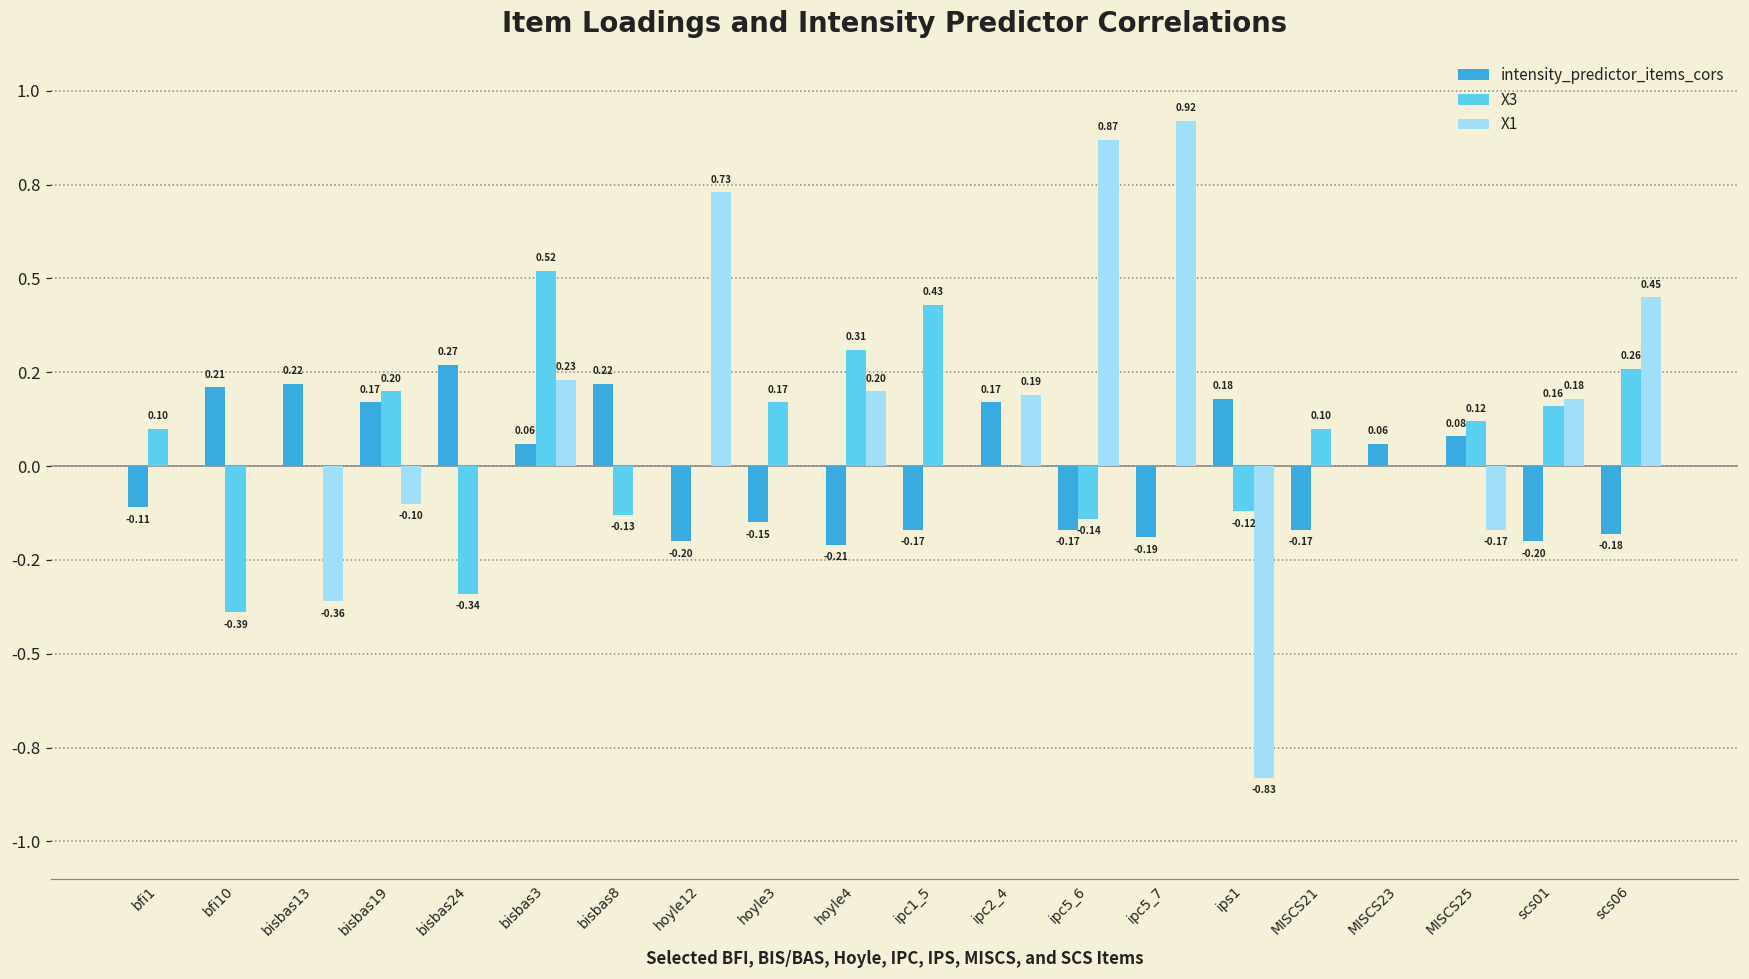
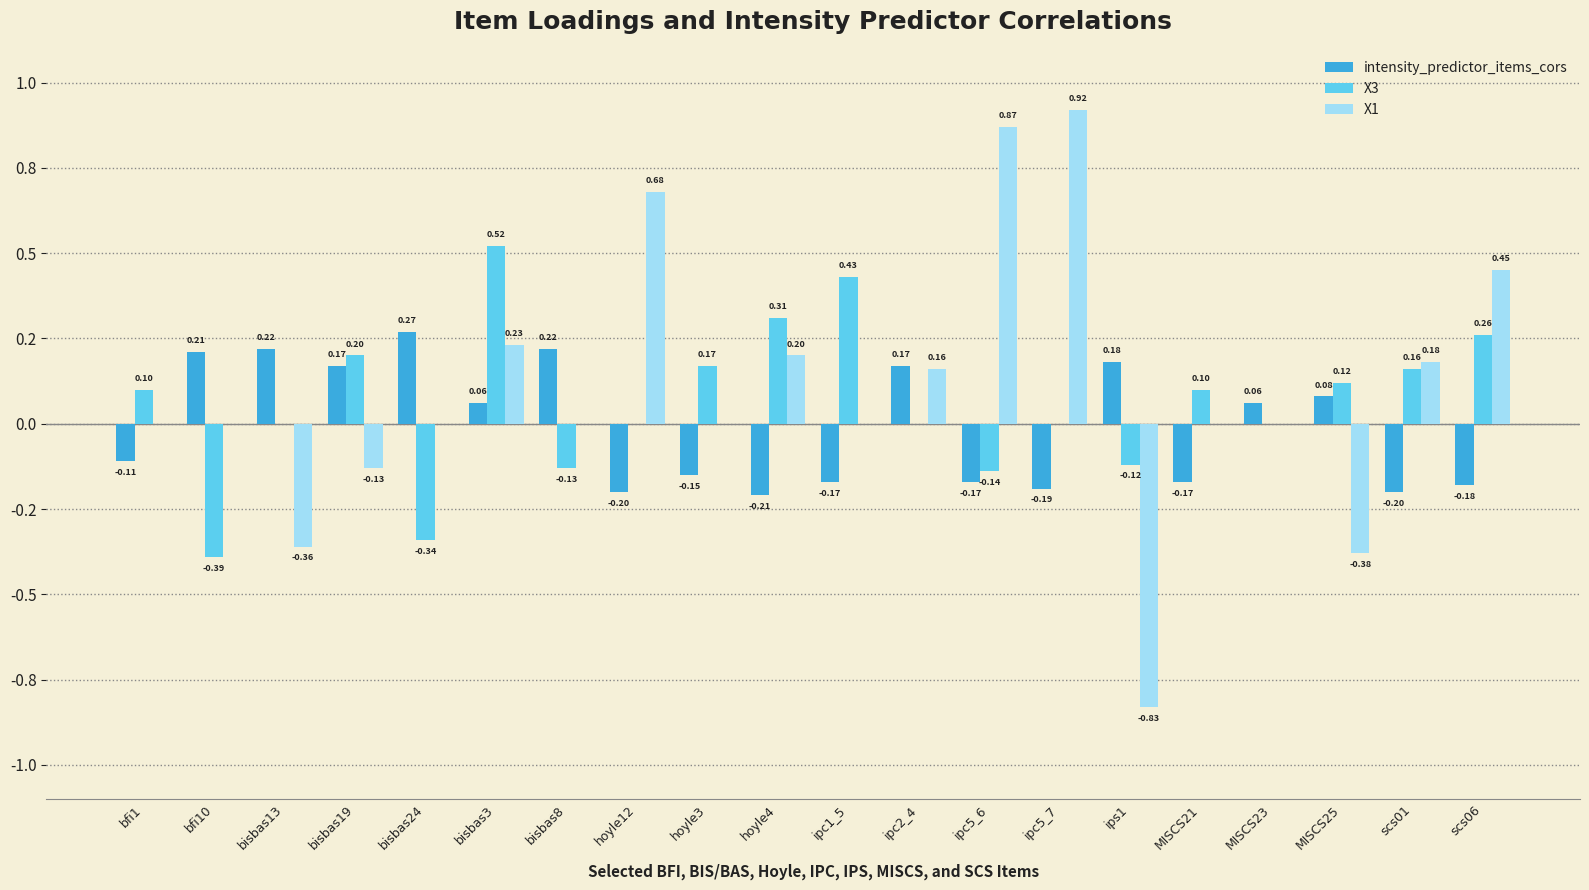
X1, bisbas19: -0.10 -> -0.13
X1, hoyle12: 0.73 -> 0.68
X1, ipc2_4: 0.19 -> 0.16
X1, MISCS25: -0.17 -> -0.38
